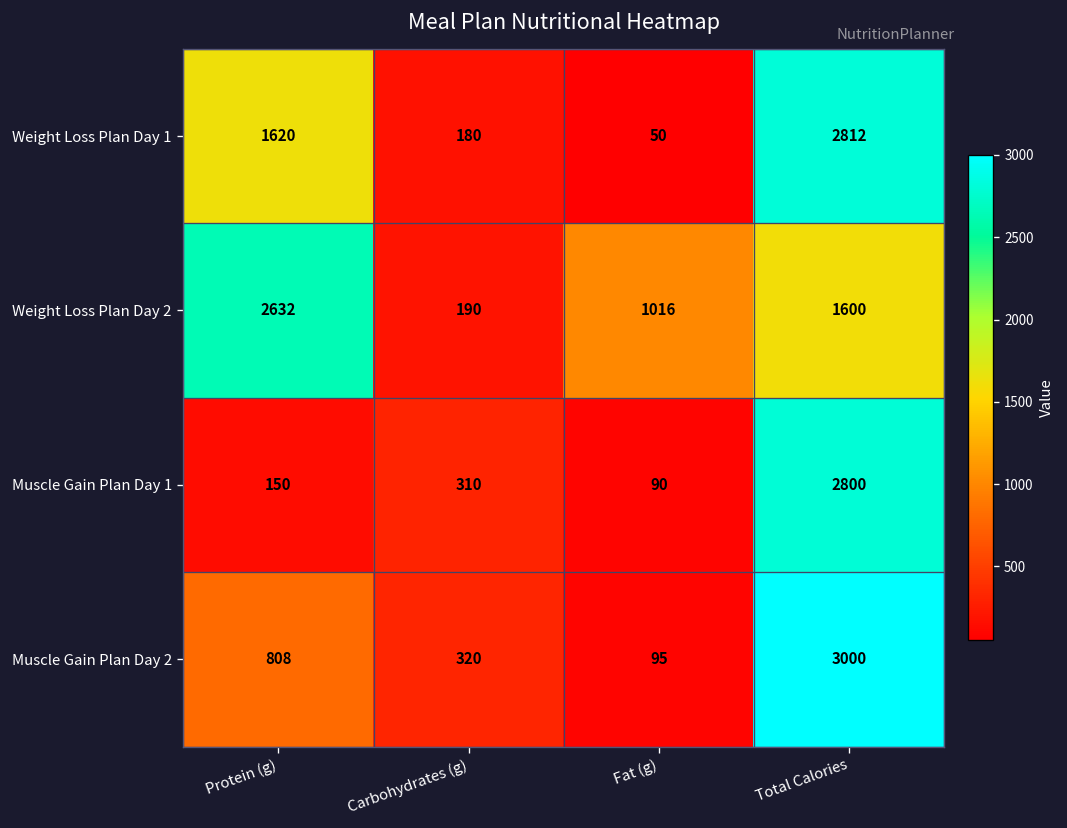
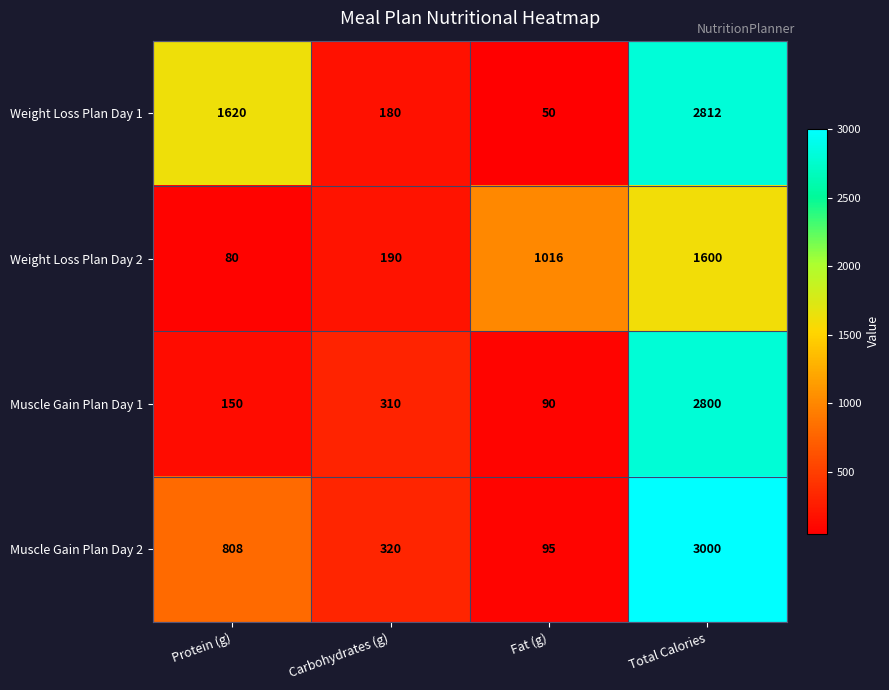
Weight Loss Plan Day 2, Protein (g): 2632 -> 80
